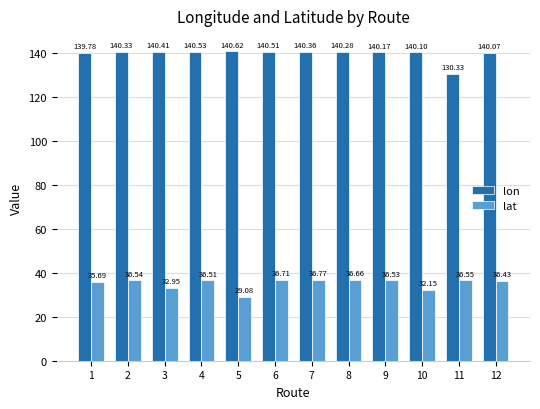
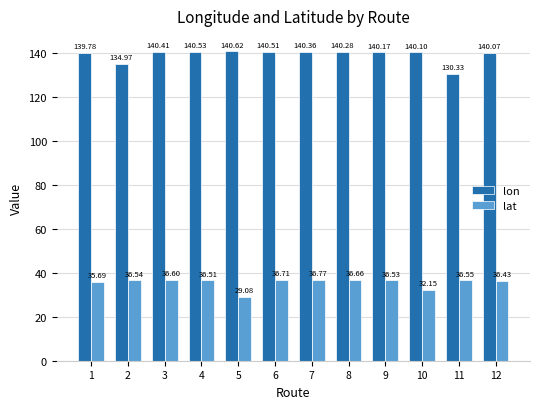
lon, 2: 140.33 -> 134.97
lat, 3: 32.95 -> 36.60
